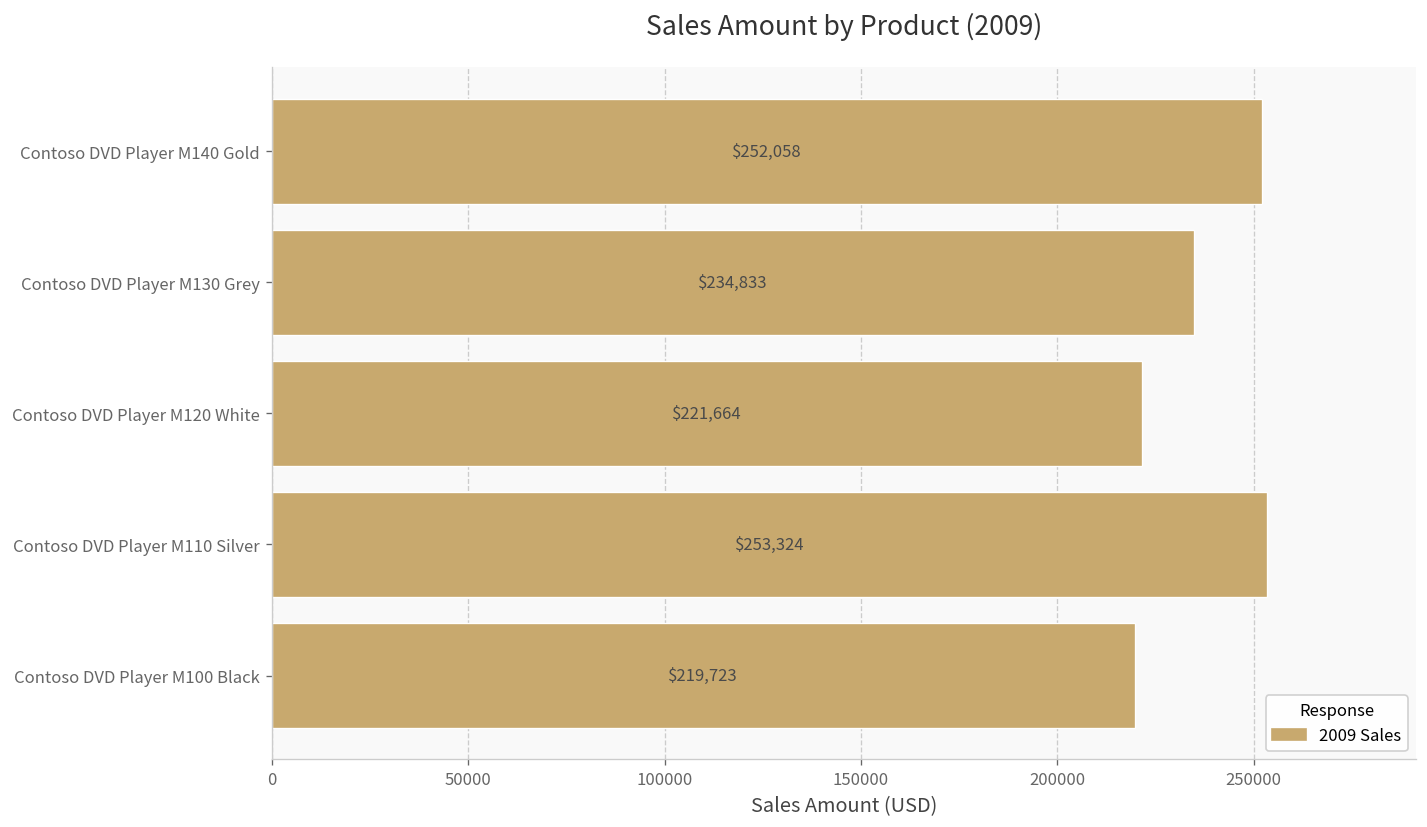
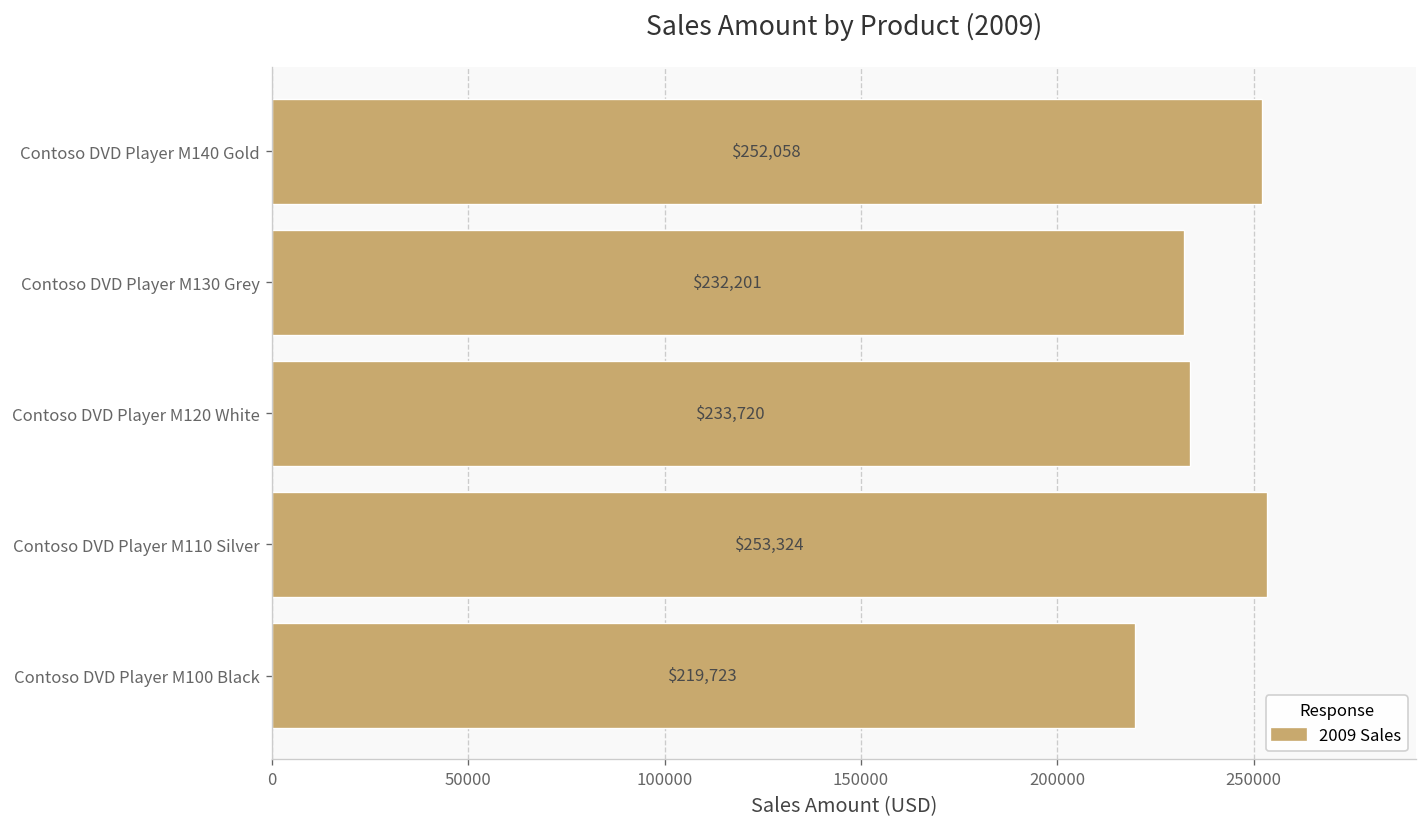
Contoso DVD Player M130 Grey: $234,833 -> $232,201
Contoso DVD Player M120 White: $221,664 -> $233,720
